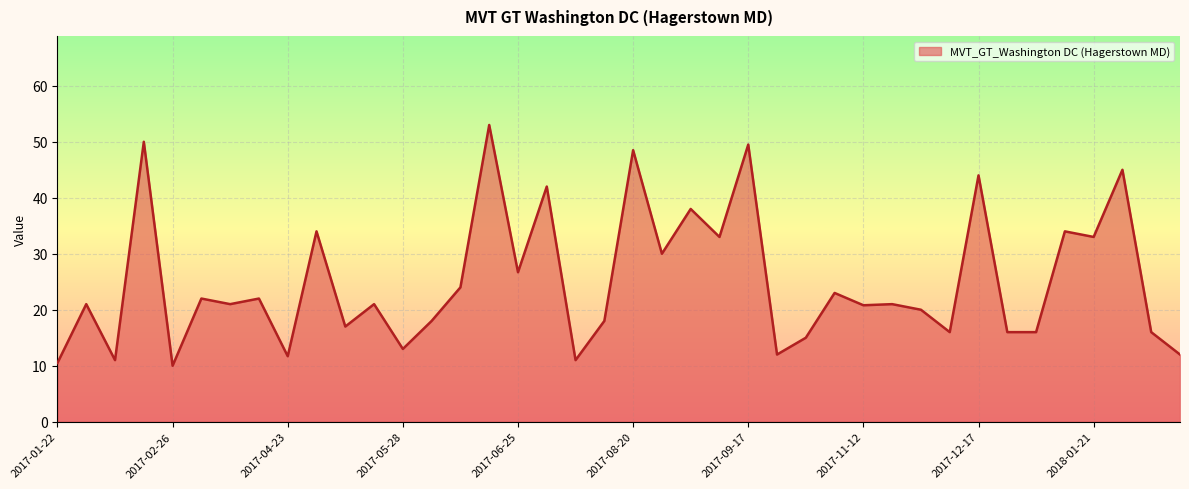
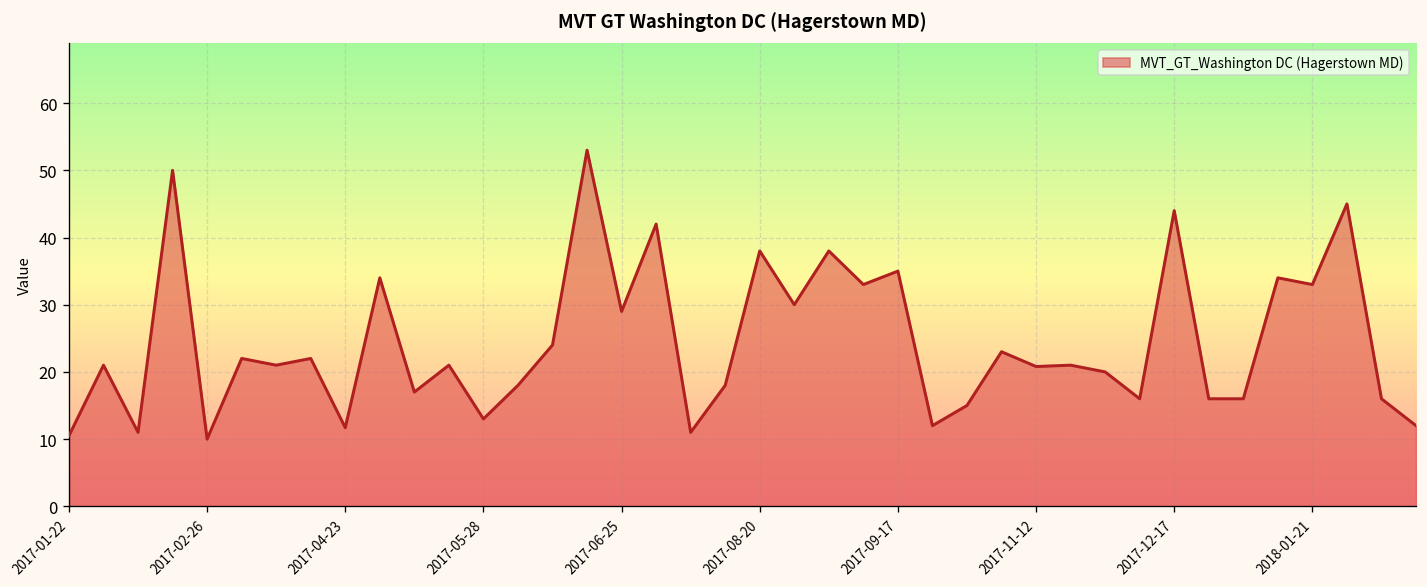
2017-06-25: 27 -> 29
2017-08-20: 49 -> 38
2017-09-17: 50 -> 35
